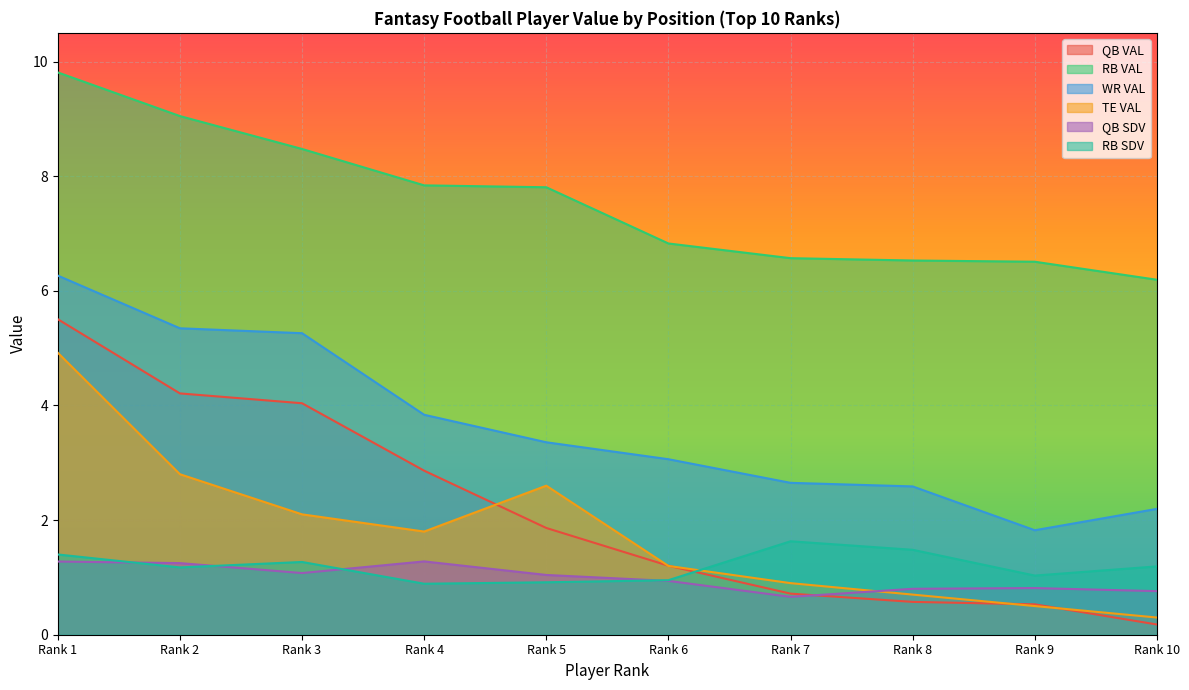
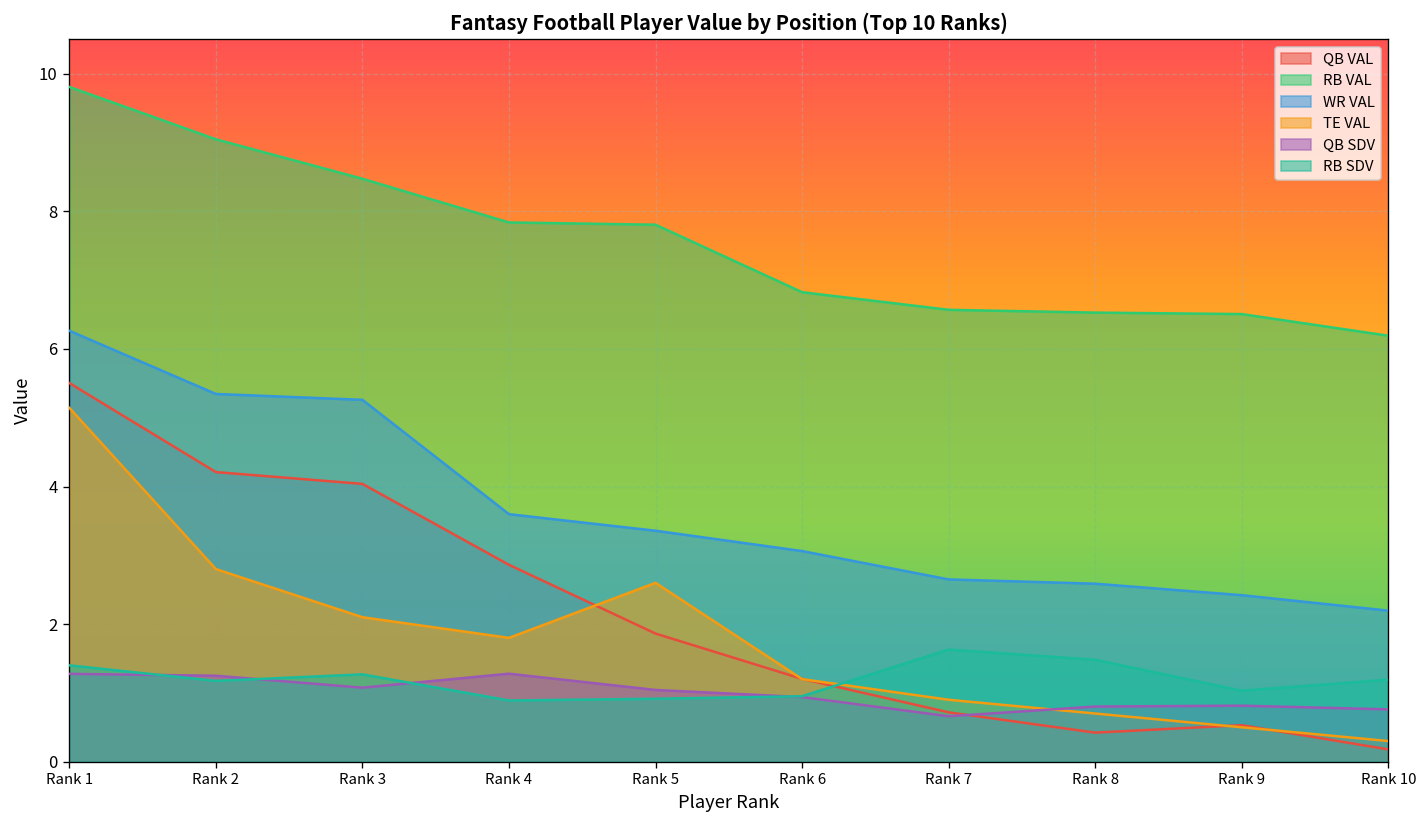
TE VAL, Rank 1: 4.9 -> 5.1
WR VAL, Rank 4: 3.8 -> 3.6
QB VAL, Rank 8: 0.6 -> 0.4
WR VAL, Rank 9: 1.8 -> 2.4
